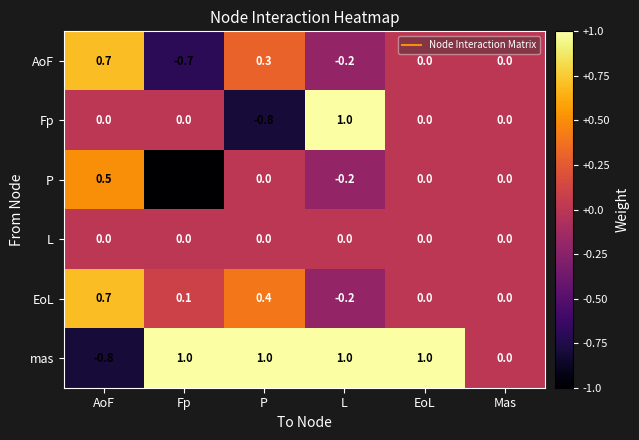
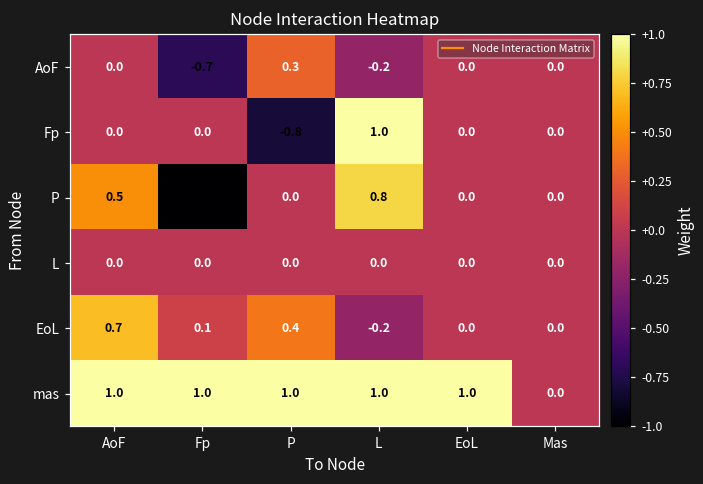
AoF, AoF: 0.7 -> 0.0
P, L: -0.2 -> 0.8
mas, AoF: -0.8 -> 1.0
